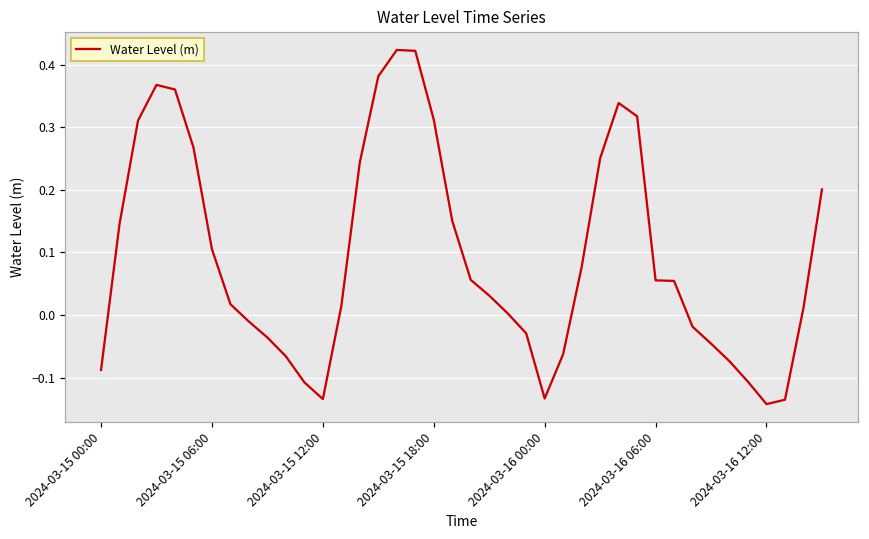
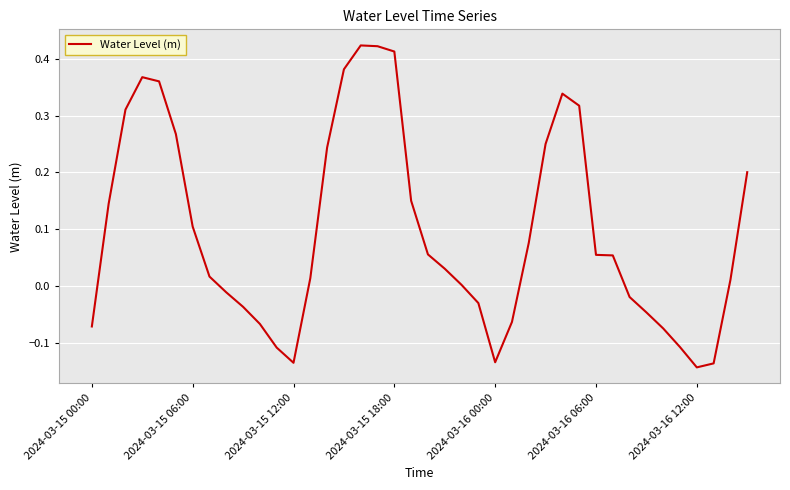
2024-03-15 00:00: -0.09 -> -0.07
2024-03-15 18:00: 0.31 -> 0.41
